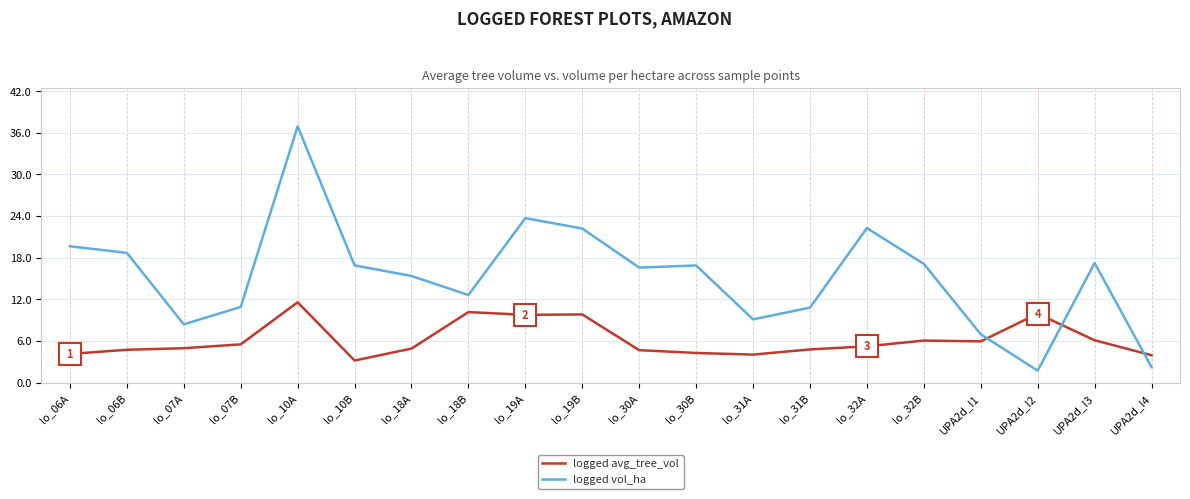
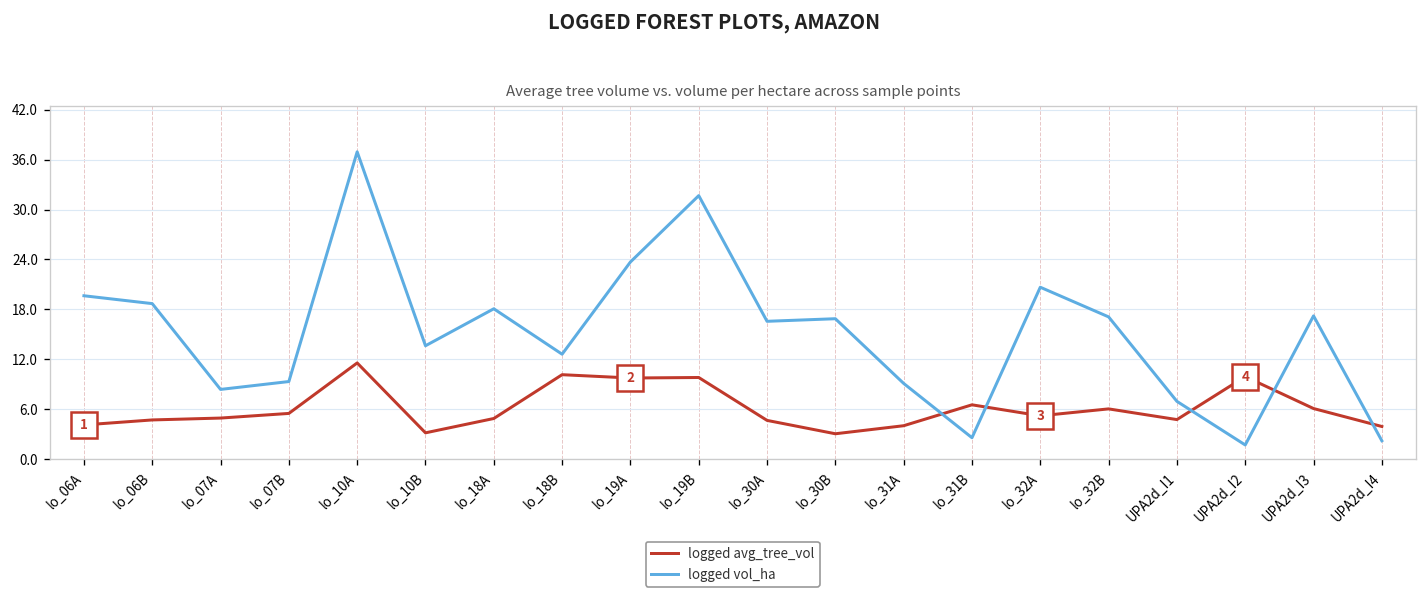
logged vol_ha, lo_07B: 11 -> 9
logged vol_ha, lo_10B: 17 -> 14
logged vol_ha, lo_18A: 15 -> 18
logged vol_ha, lo_19B: 22 -> 32
logged avg_tree_vol, lo_30B: 4 -> 3
logged avg_tree_vol, lo_31B: 5 -> 7
logged vol_ha, lo_31B: 11 -> 3
logged vol_ha, lo_32A: 22 -> 21
logged avg_tree_vol, UPA2d_I1: 6 -> 5
